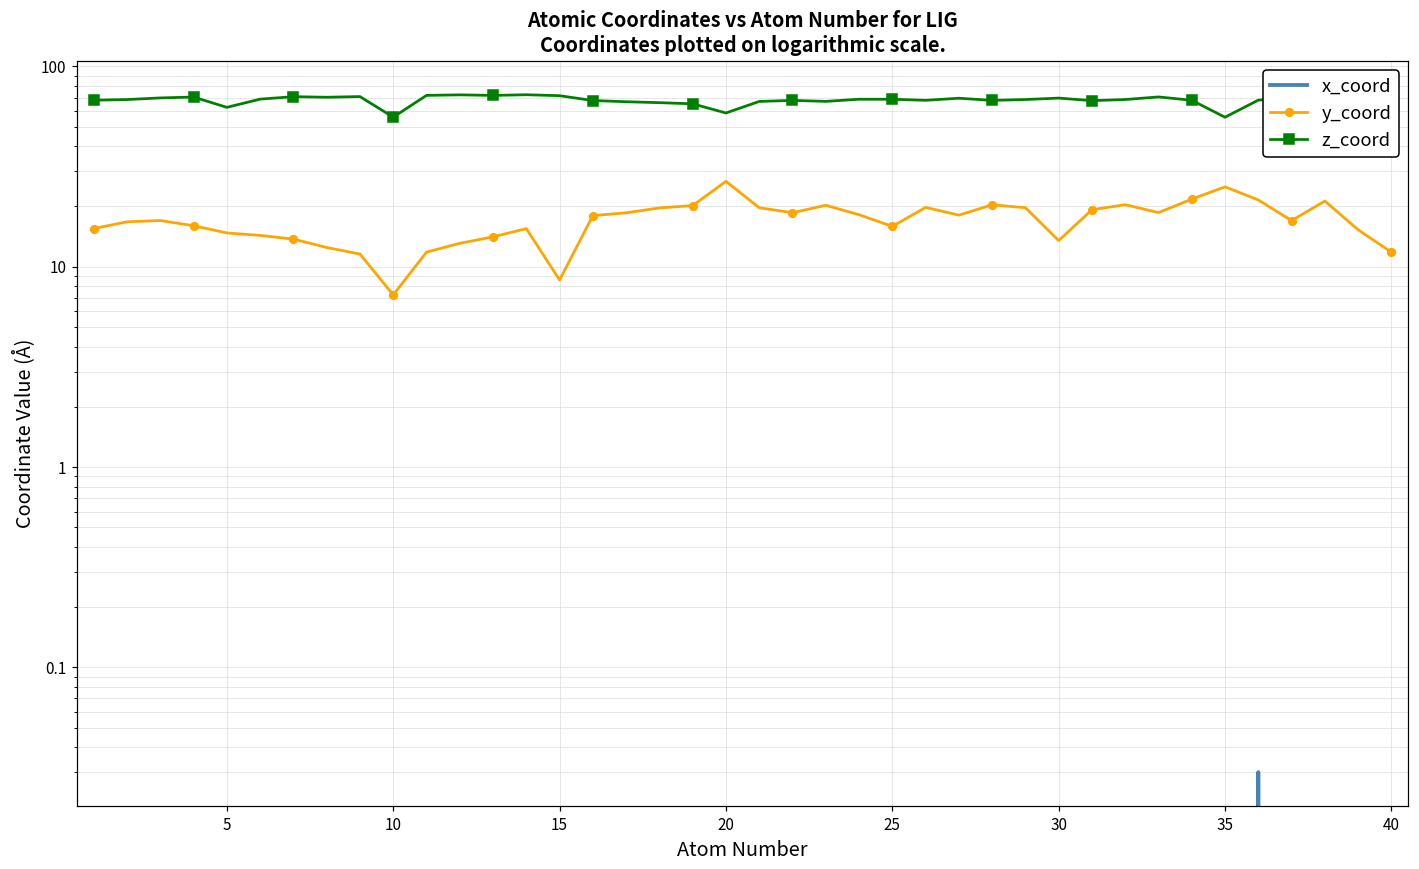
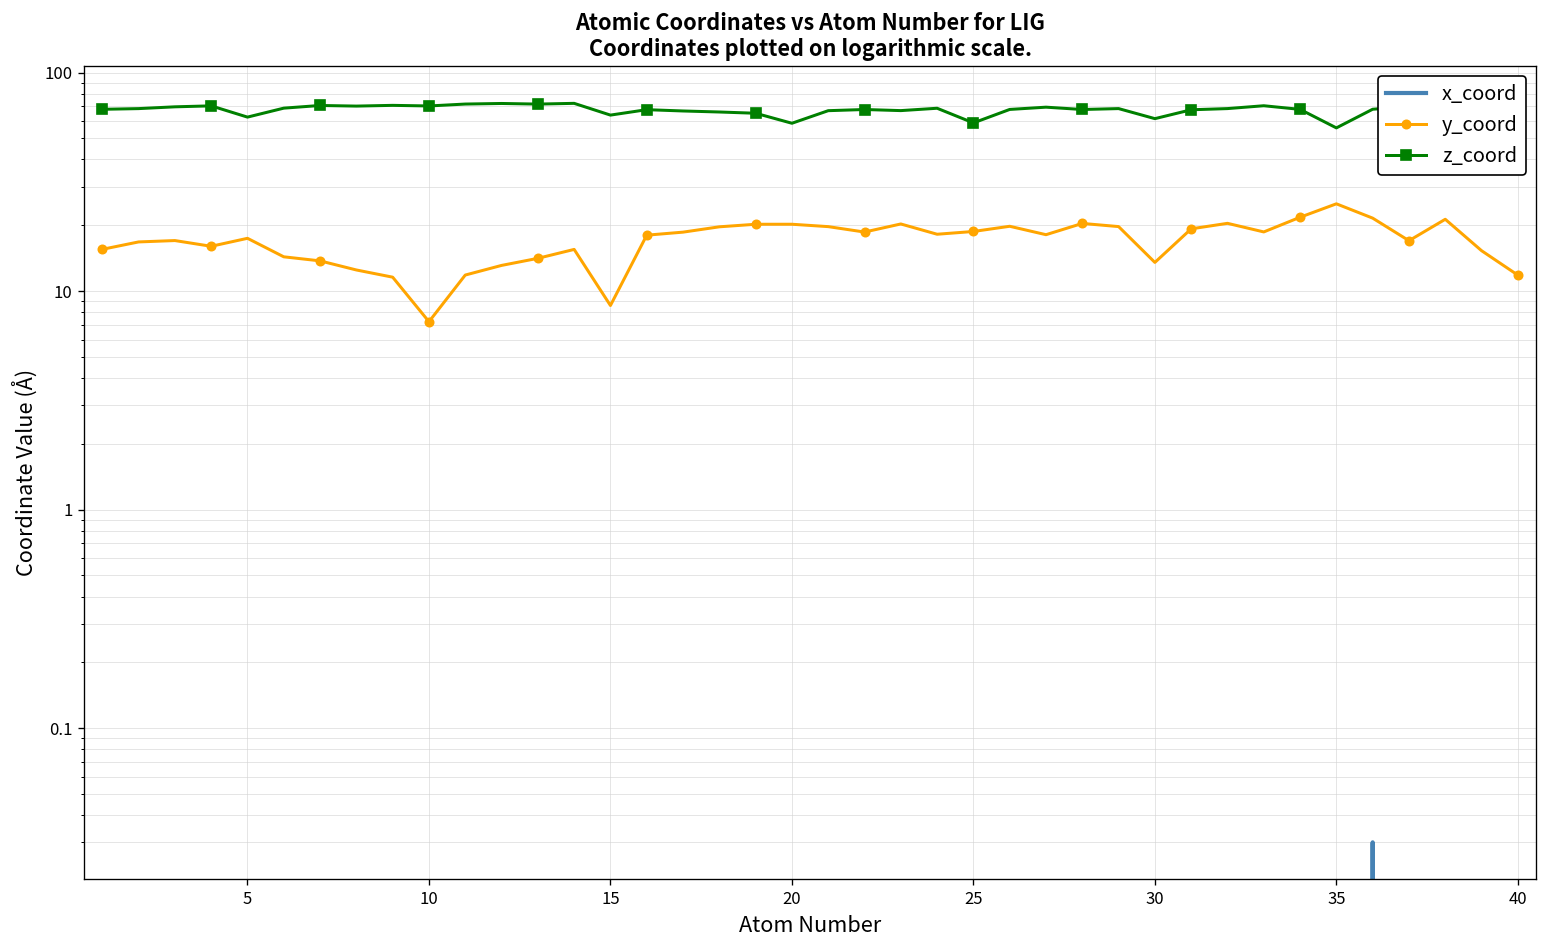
y_coord, 5: 15 -> 17
z_coord, 10: 56 -> 70
z_coord, 15: 71 -> 64
y_coord, 20: 27 -> 20
y_coord, 25: 16 -> 19
z_coord, 25: 69 -> 59
z_coord, 30: 70 -> 62
